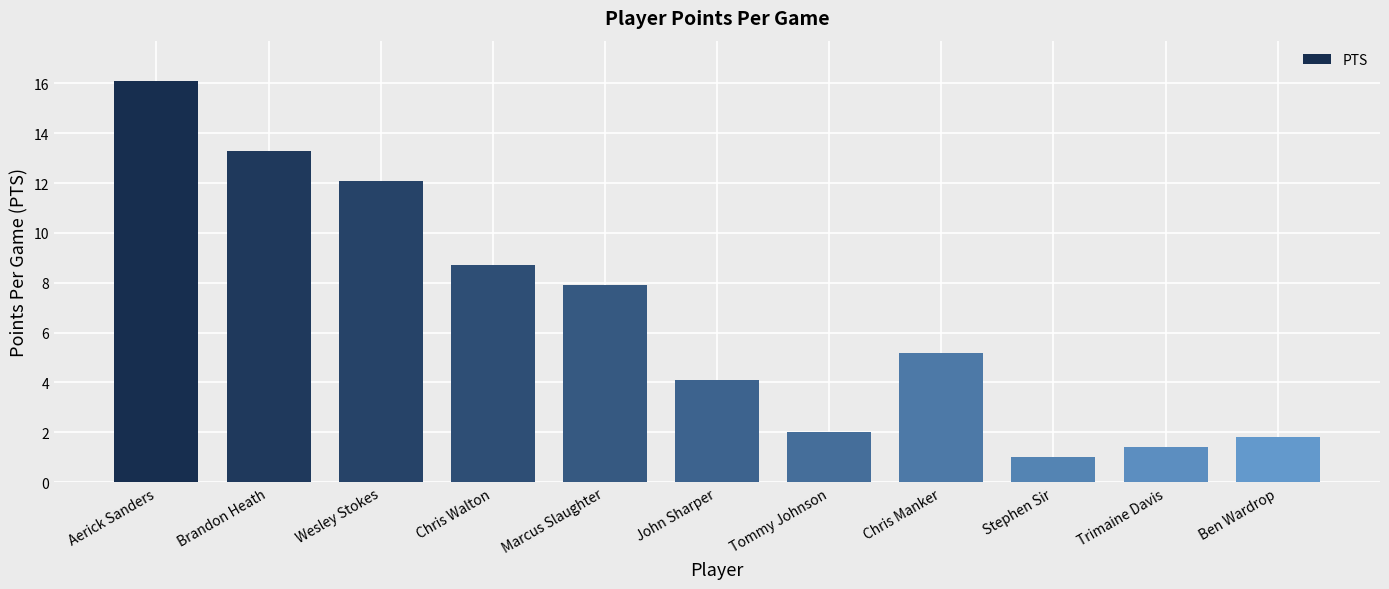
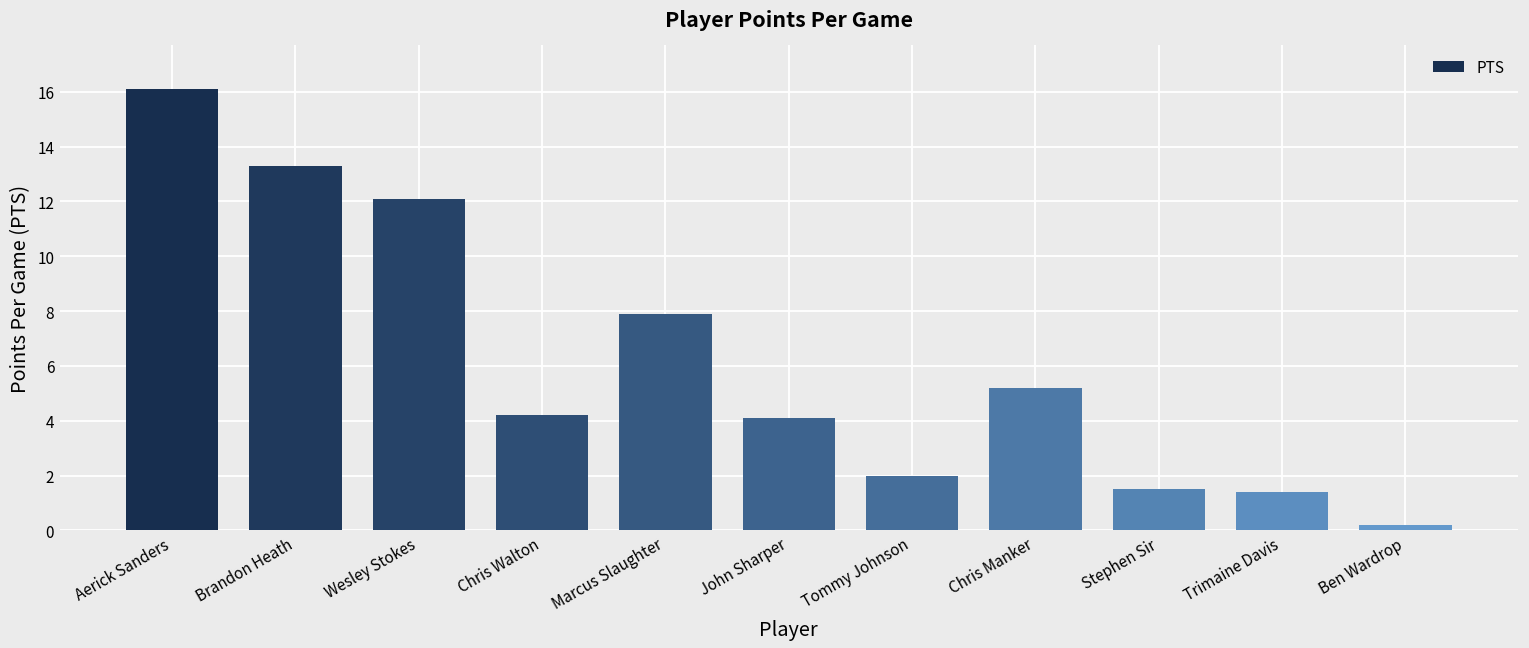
Chris Walton: 8.7 -> 4.2
Stephen Sir: 1.0 -> 1.5
Ben Wardrop: 1.8 -> 0.2
